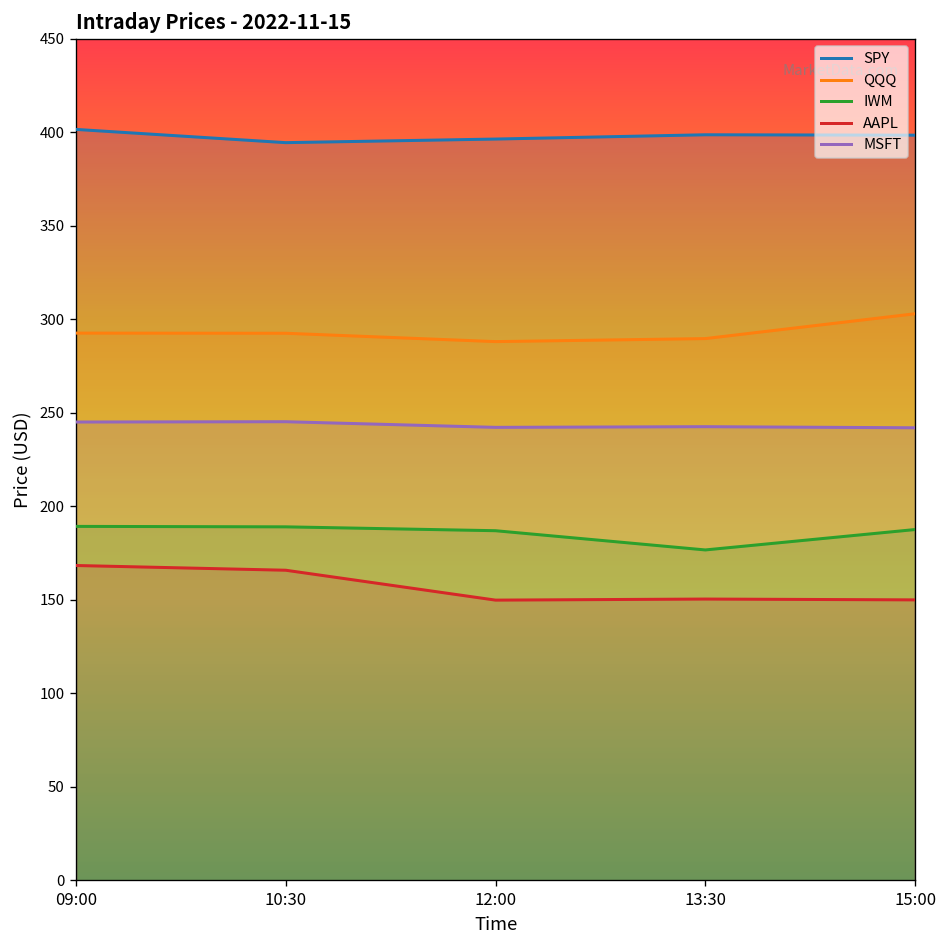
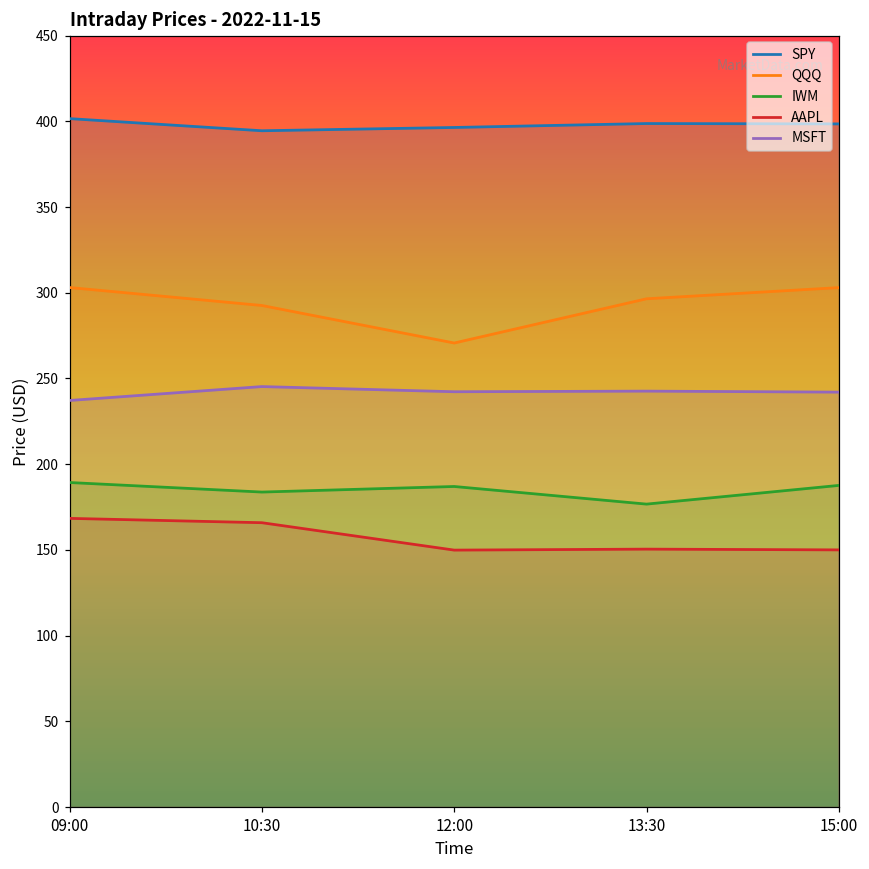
QQQ, 09:00: 293 -> 303
MSFT, 09:00: 245 -> 237
IWM, 10:30: 189 -> 184
QQQ, 12:00: 288 -> 271
QQQ, 13:30: 290 -> 296
